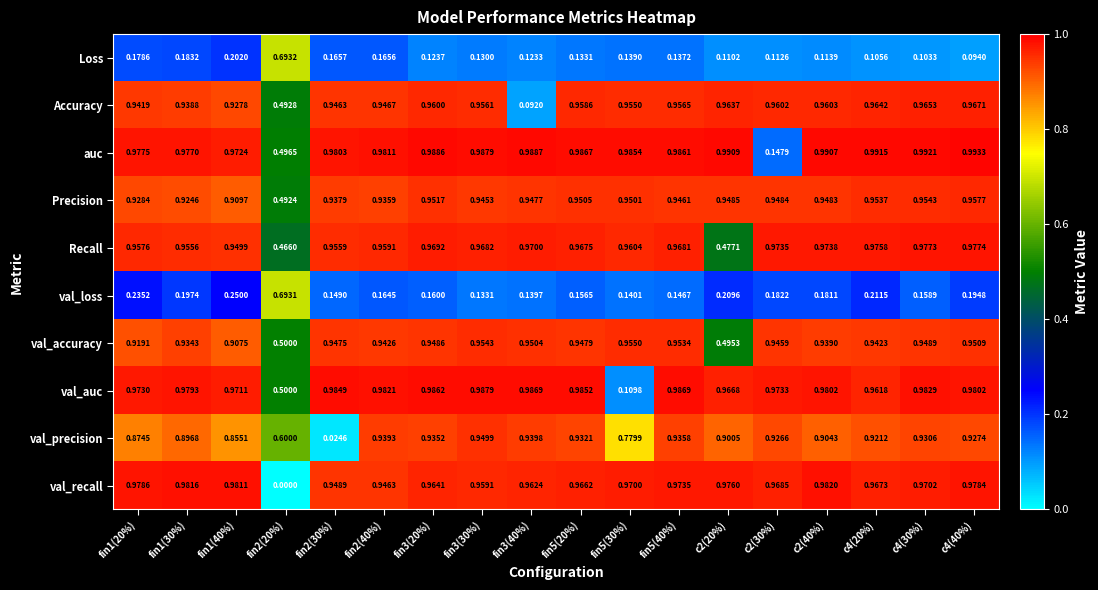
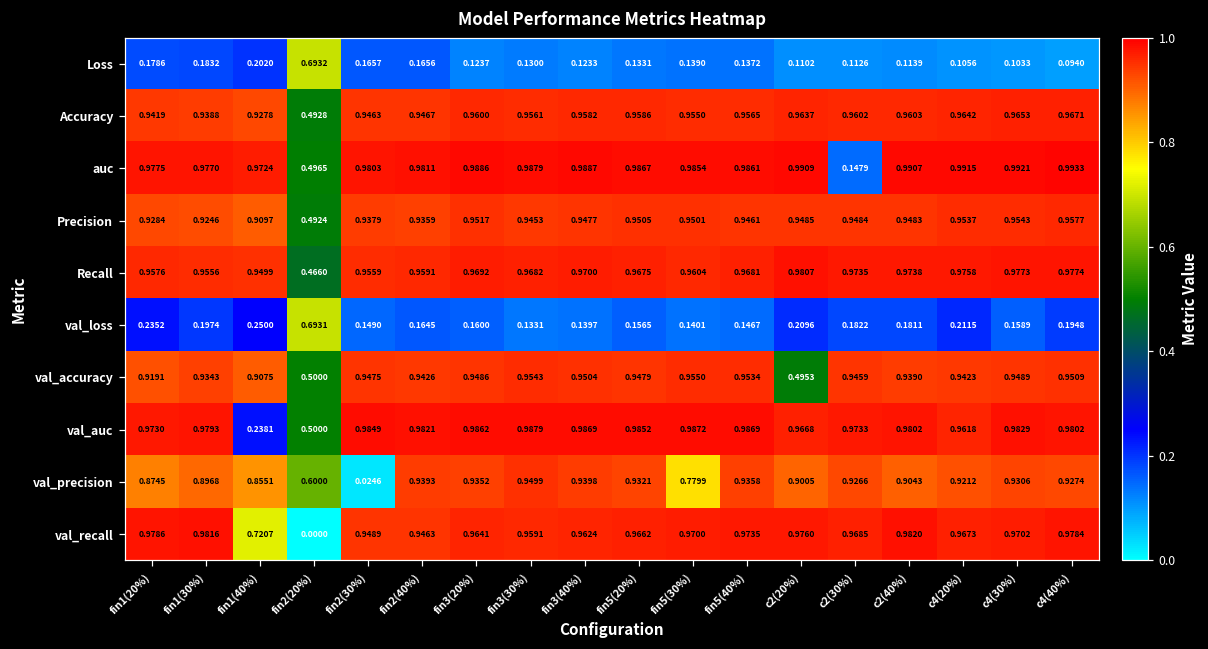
Accuracy, fin3(40%): 0.0920 -> 0.9582
Recall, c2(20%): 0.4771 -> 0.9807
val_auc, fin1(40%): 0.9711 -> 0.2381
val_auc, fin5(30%): 0.1098 -> 0.9872
val_recall, fin1(40%): 0.9811 -> 0.7207
